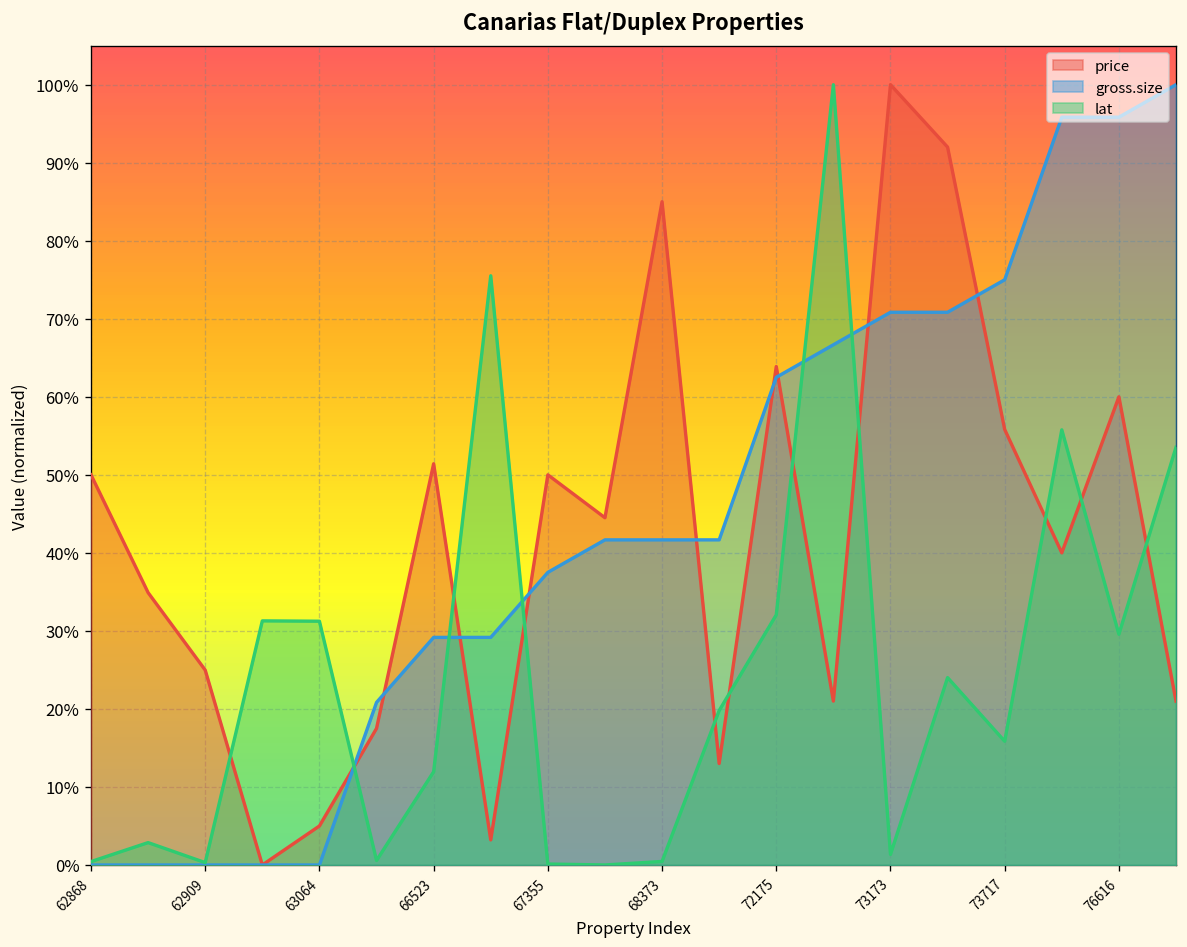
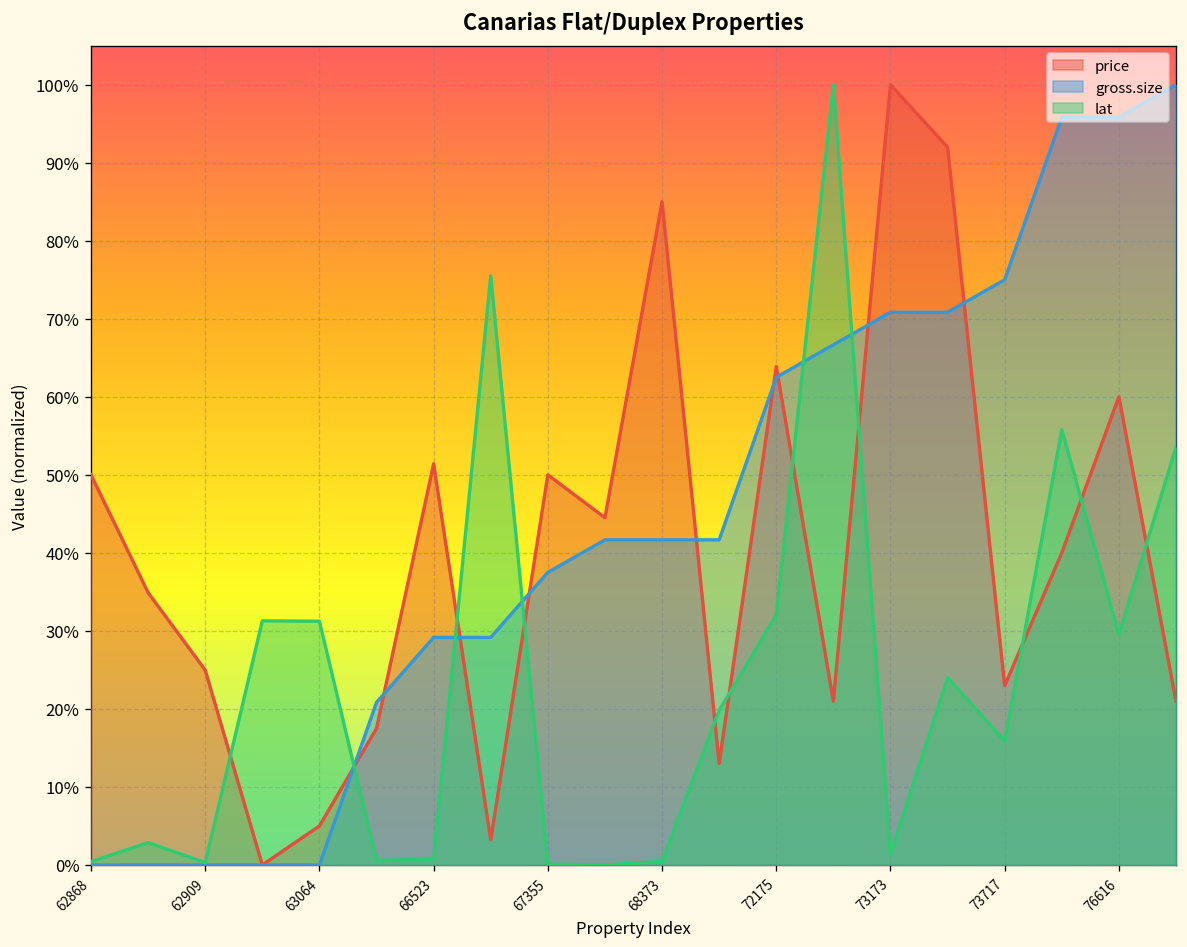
lat, 66523: 12% -> 1%
price, 73717: 56% -> 23%
